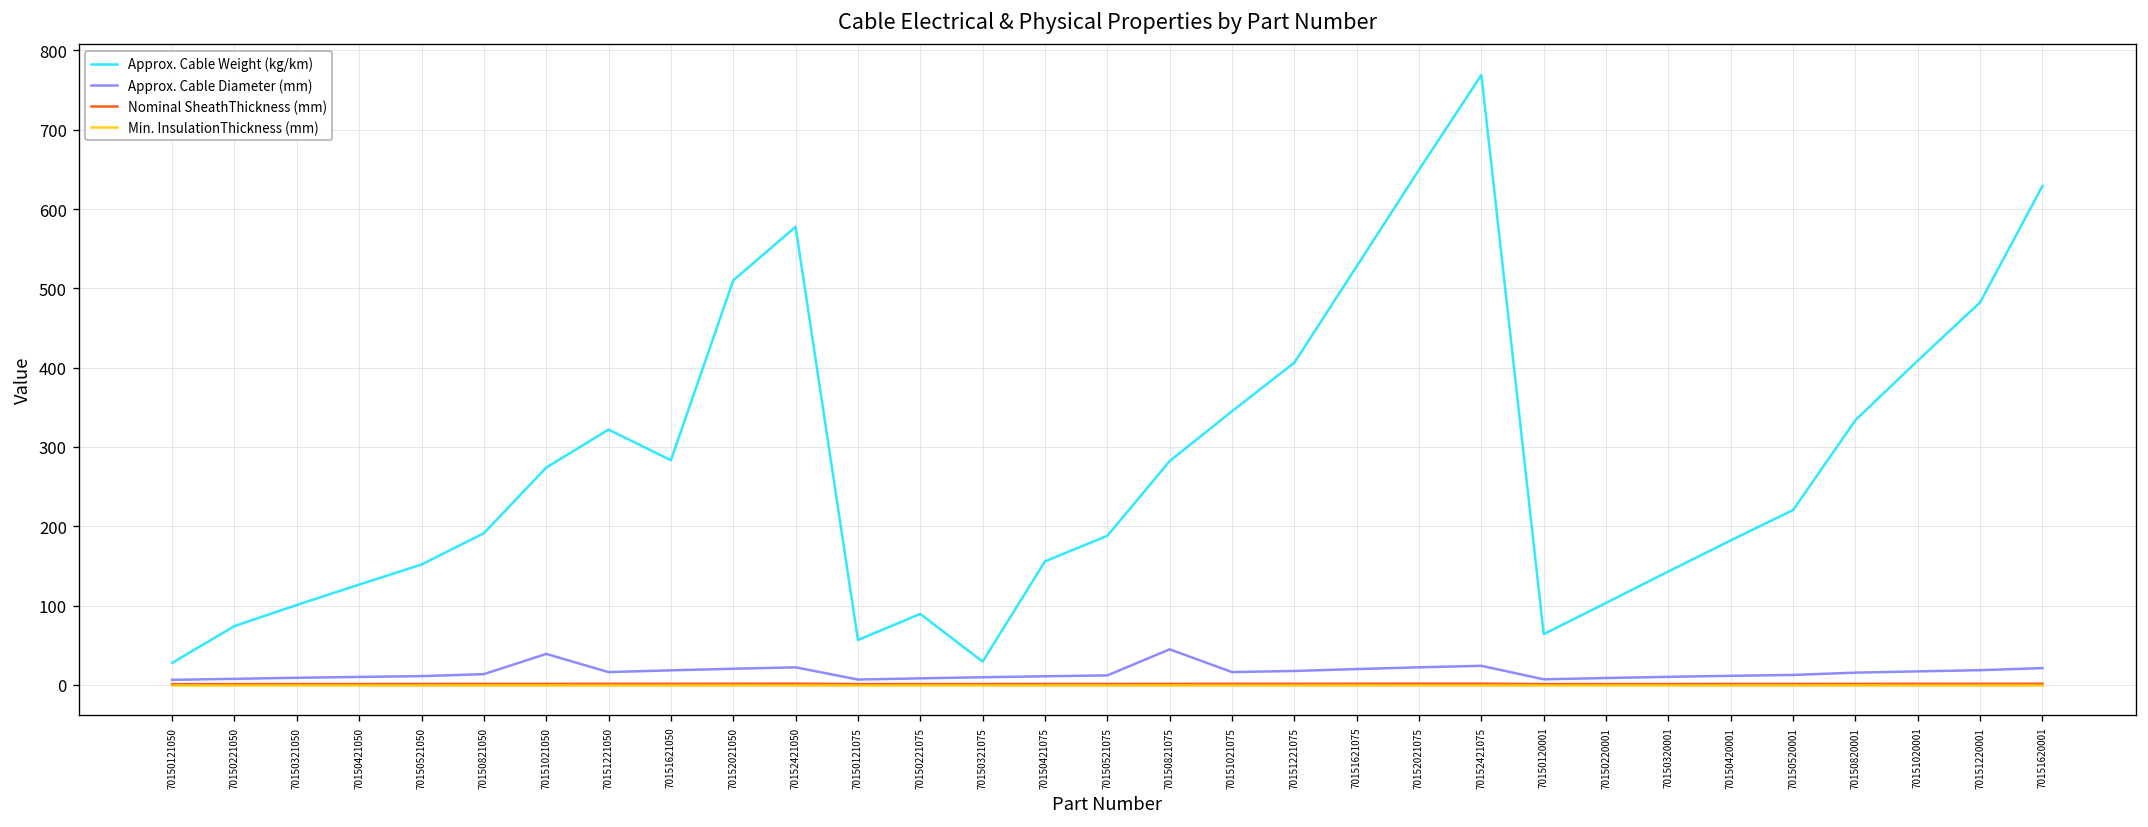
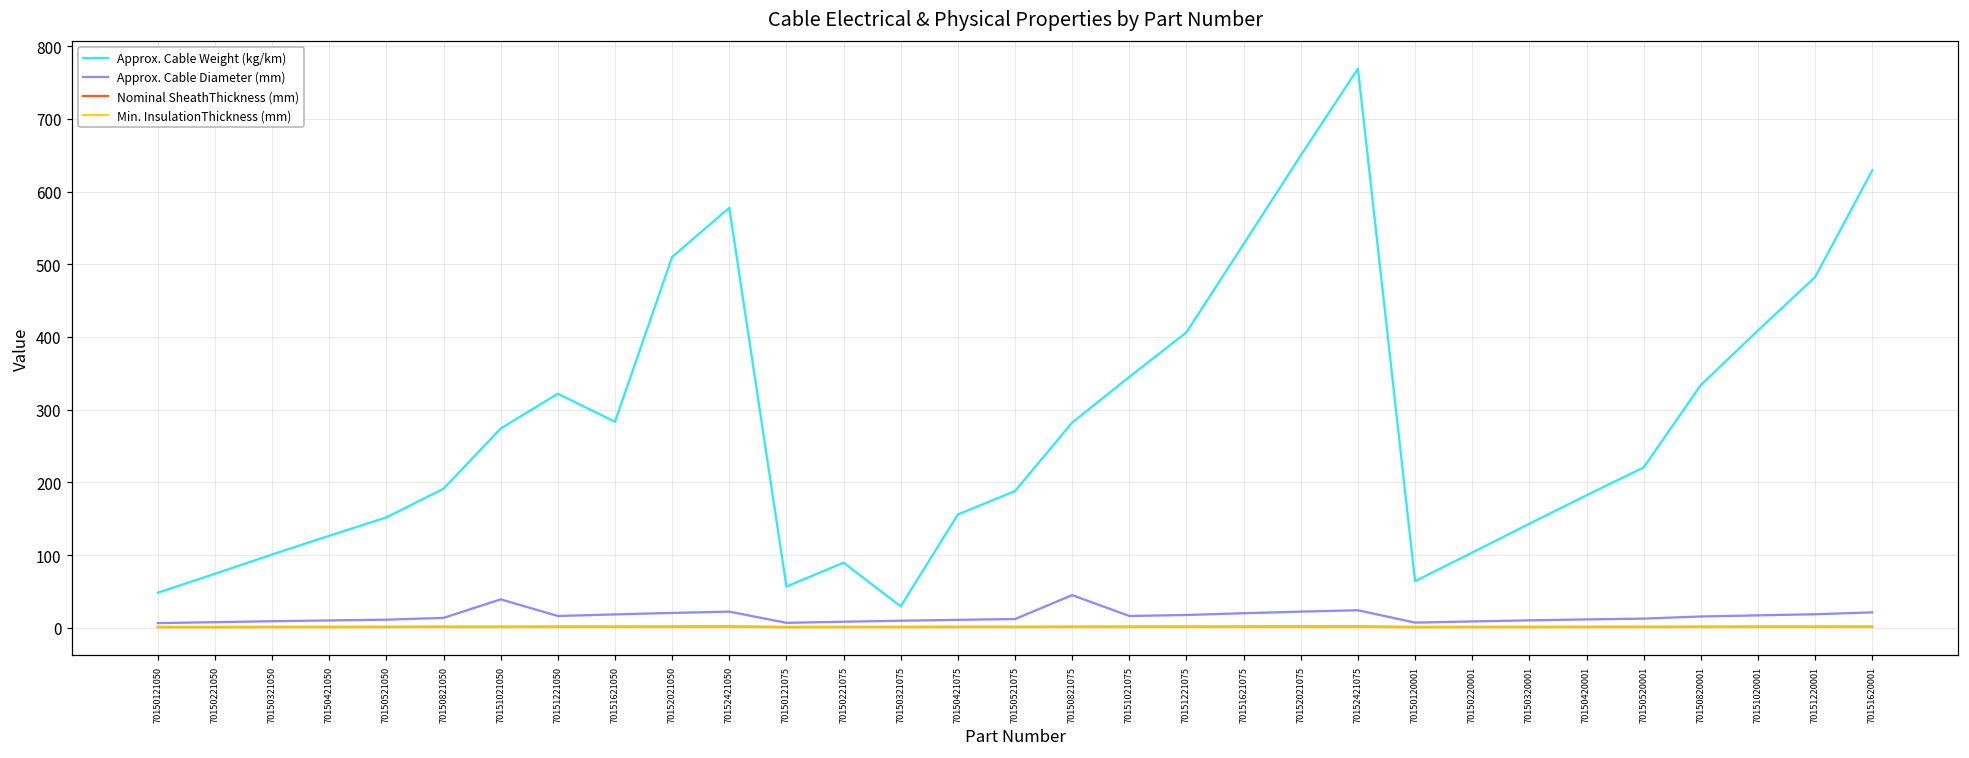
Approx. Cable Weight (kg/km), 70150121050: 30 -> 50
